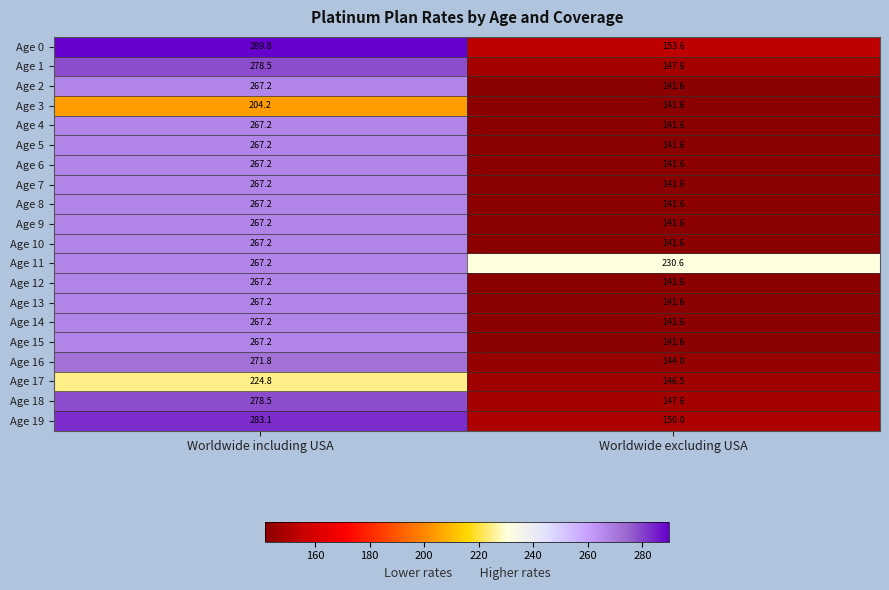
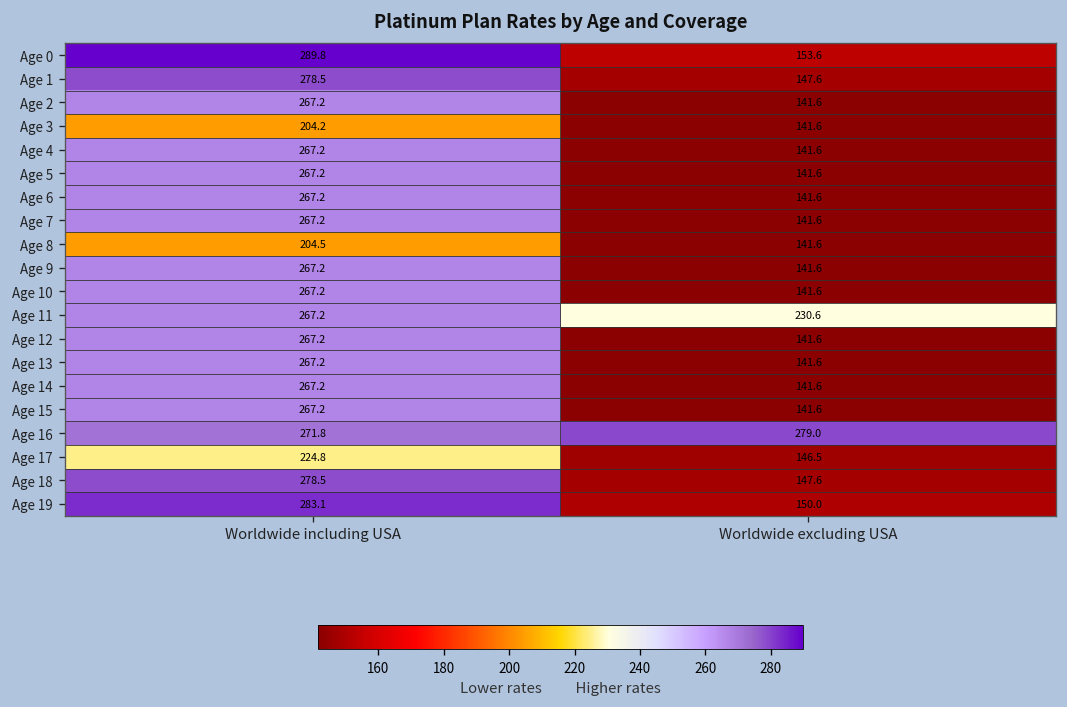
Age 8, Worldwide including USA: 267.2 -> 204.5
Age 16, Worldwide excluding USA: 144.0 -> 279.0
